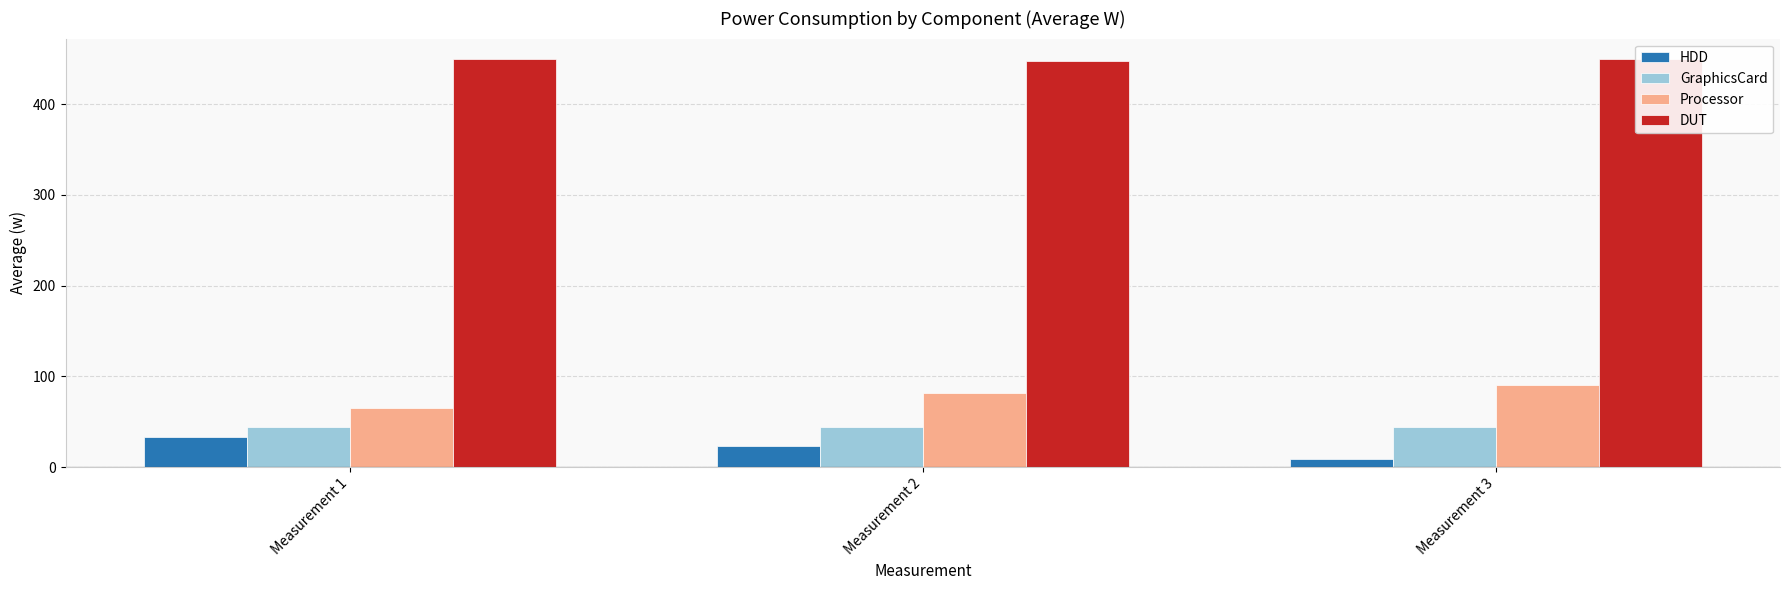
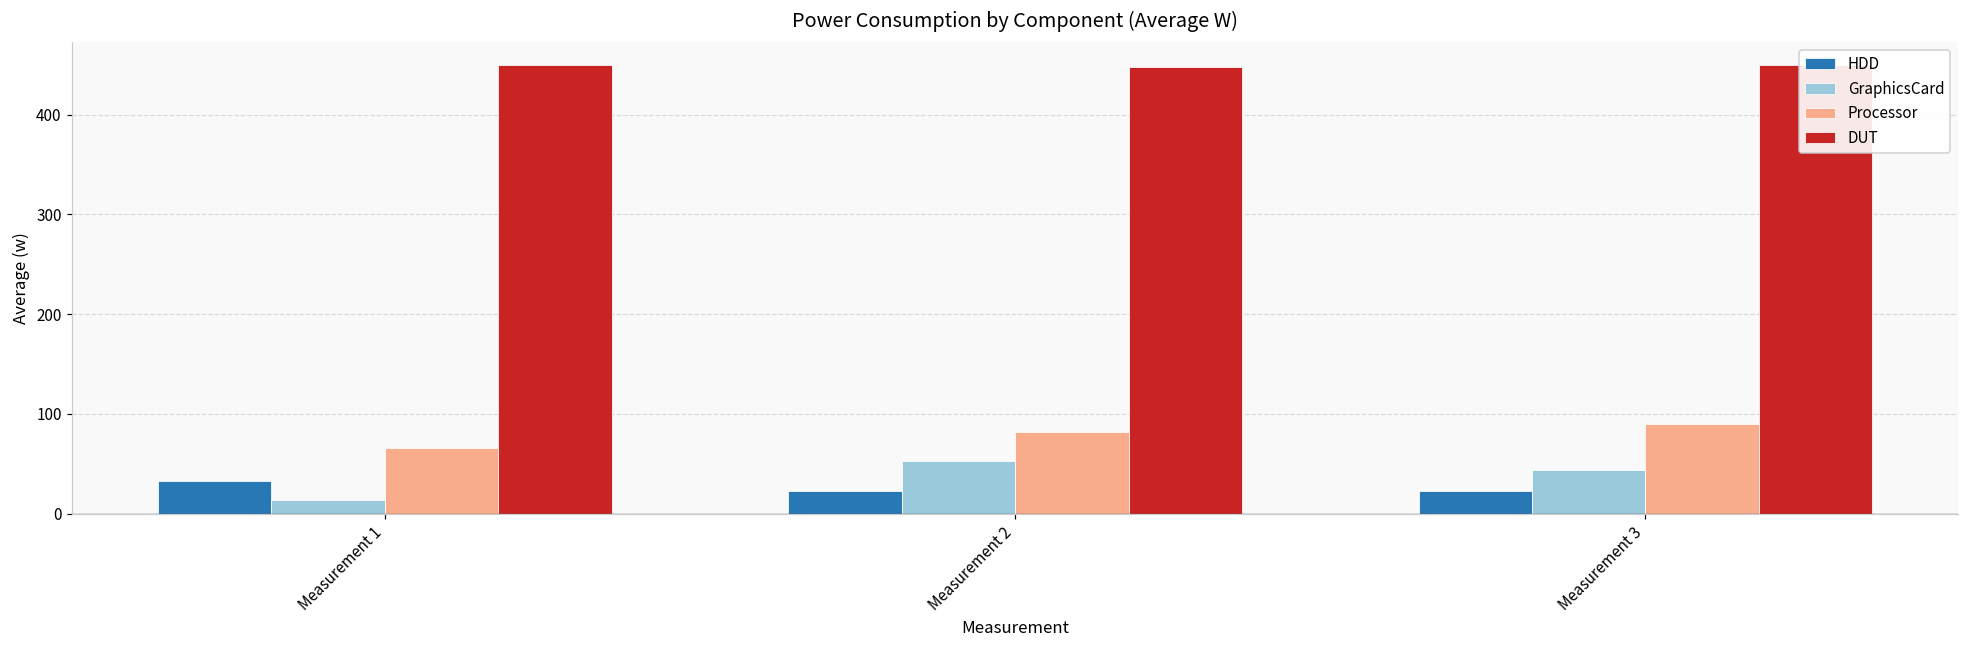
GraphicsCard, Measurement 1: 40 -> 10
GraphicsCard, Measurement 2: 40 -> 50
HDD, Measurement 3: 10 -> 20
